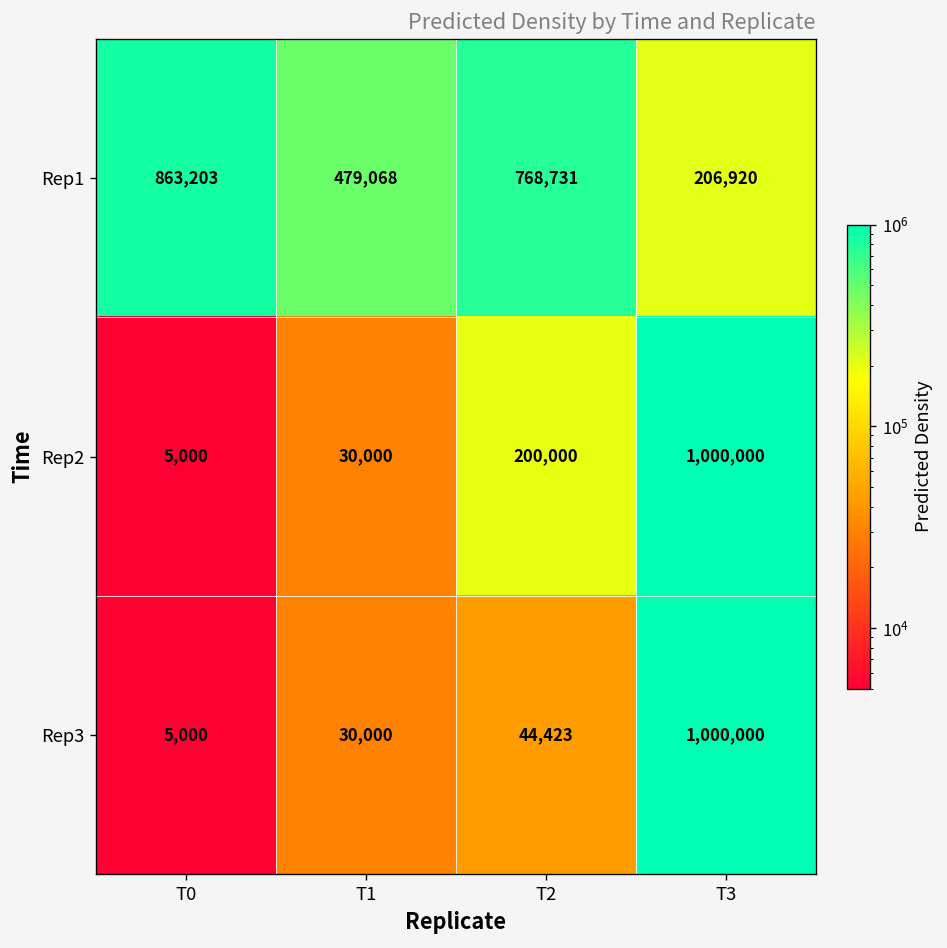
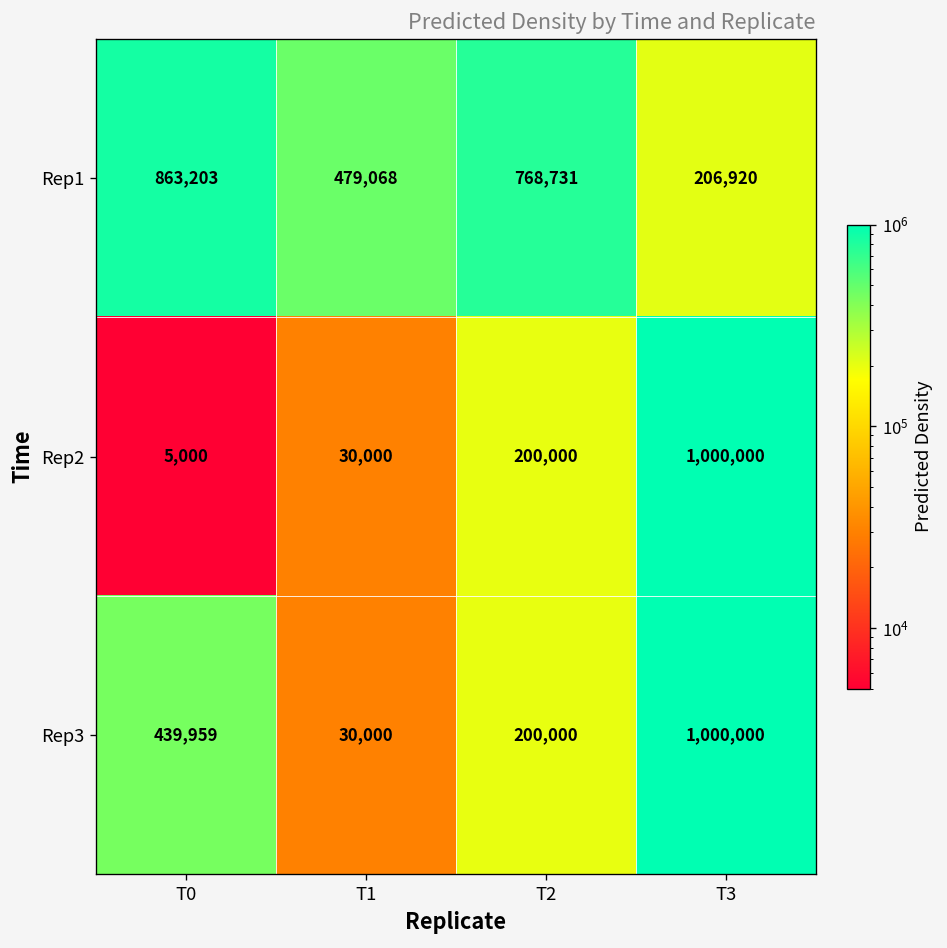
Rep3, T0: 5,000 -> 439,959
Rep3, T2: 44,423 -> 200,000
